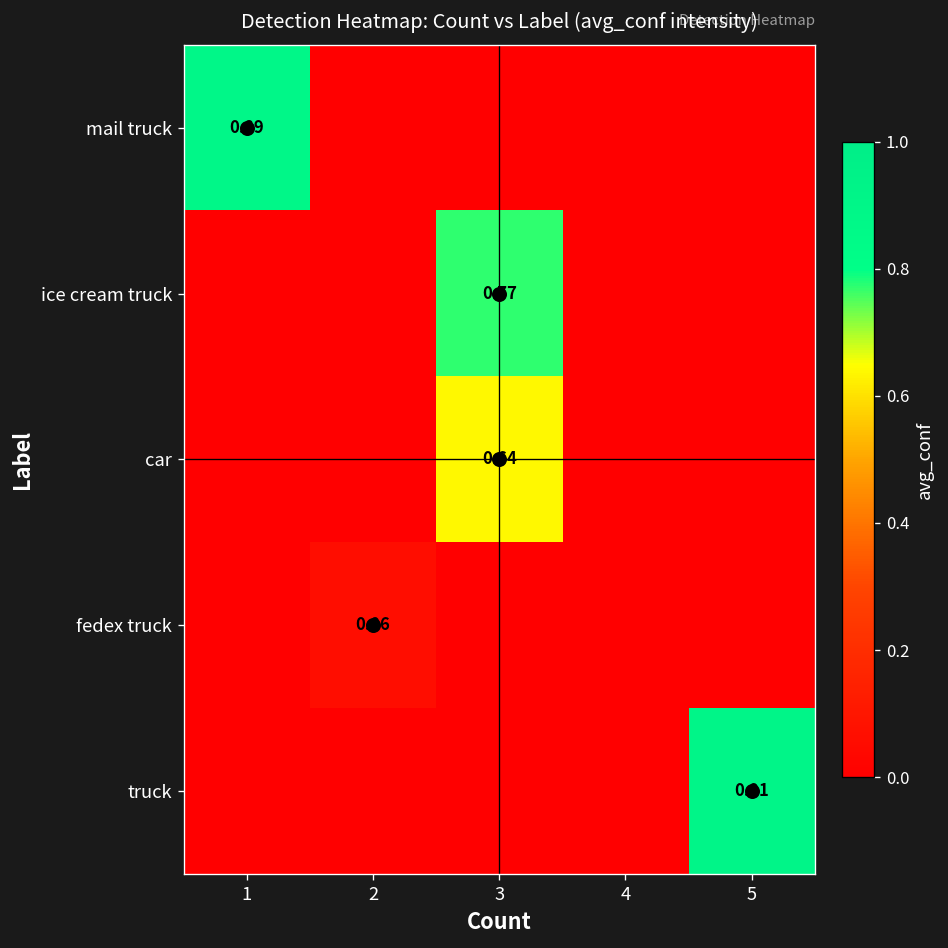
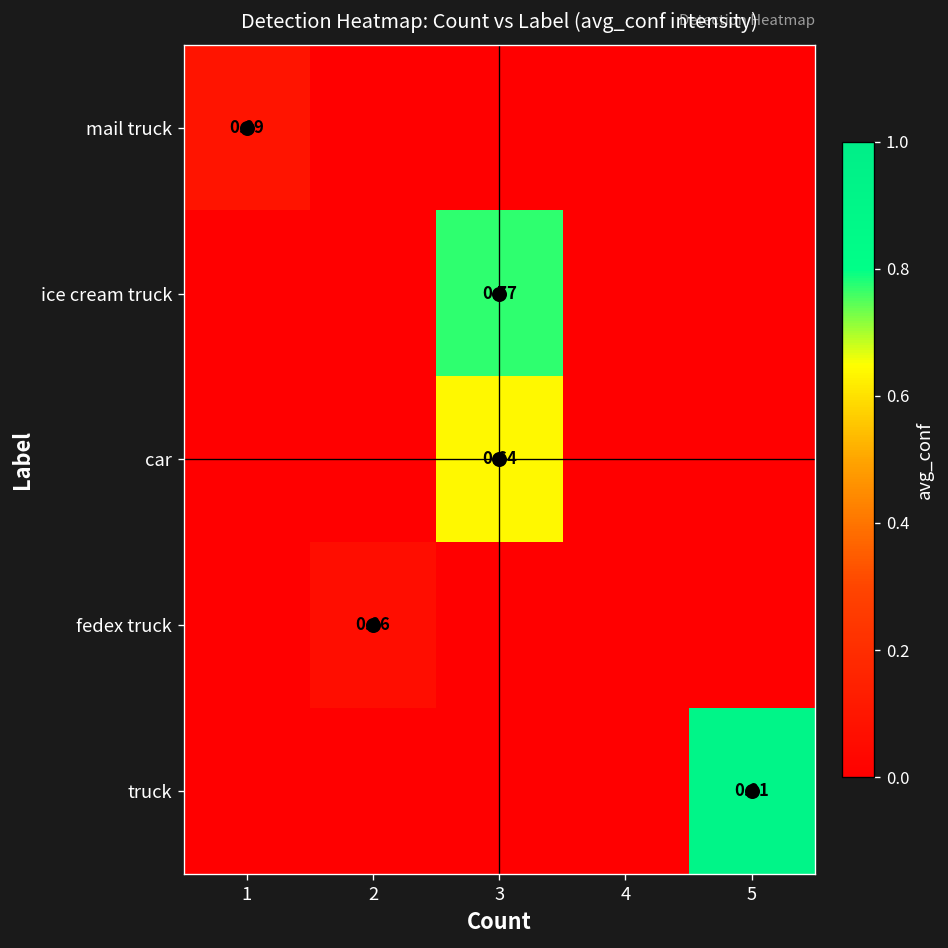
mail truck, 1: 0.89 -> 0.09
